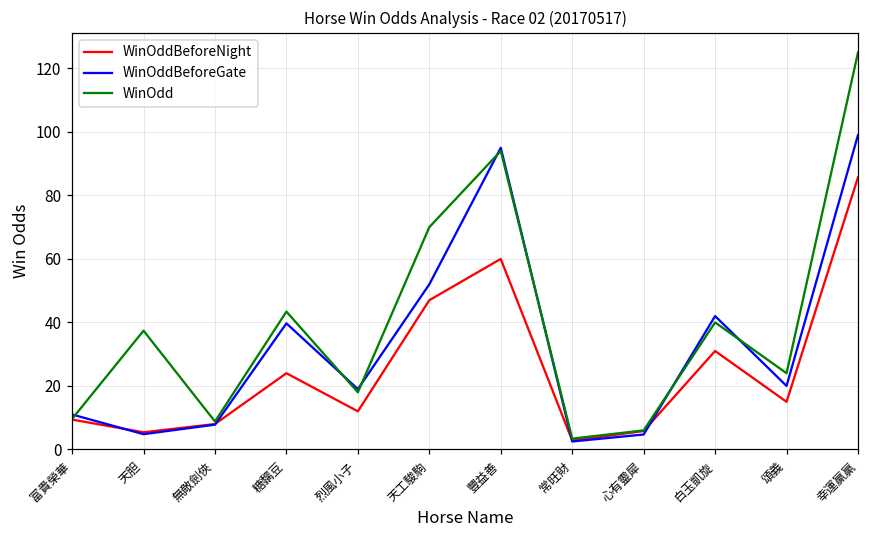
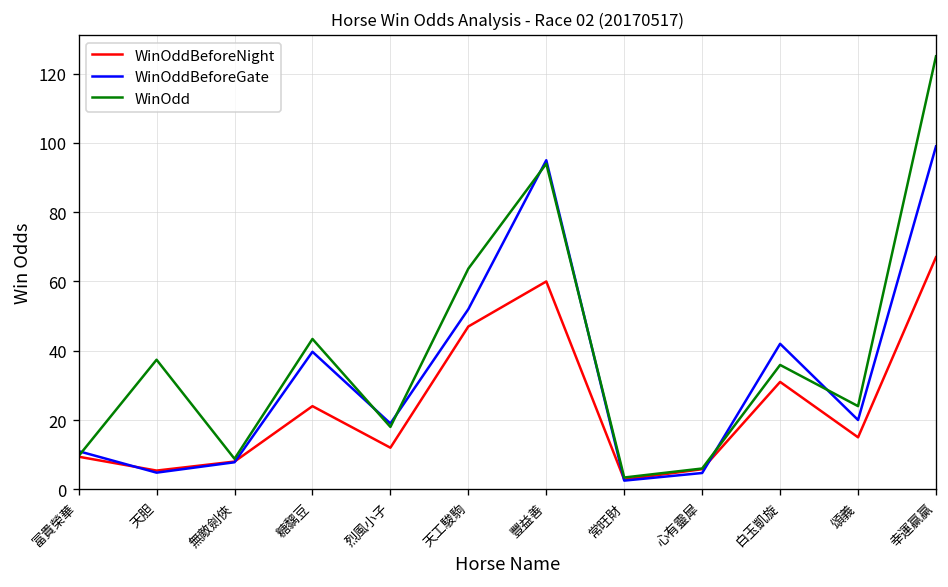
WinOdd, 天工駿駒: 70 -> 64
WinOdd, 白玉凱旋: 40 -> 36
WinOddBeforeNight, 幸運贏贏: 86 -> 67
